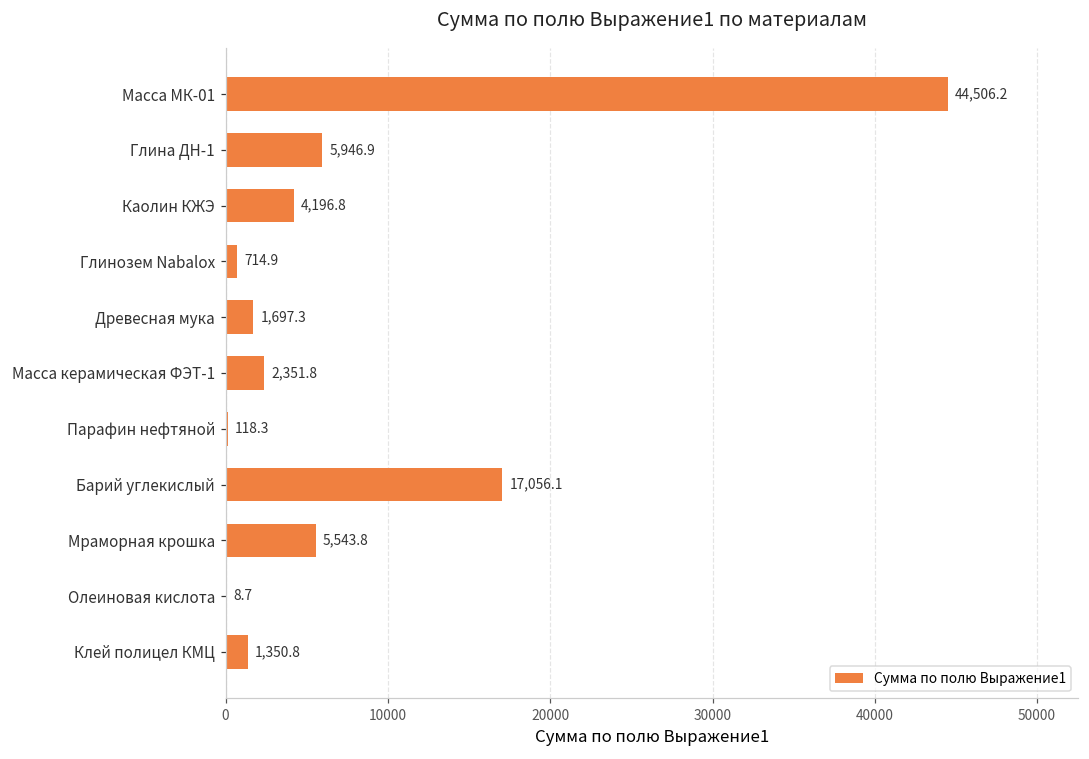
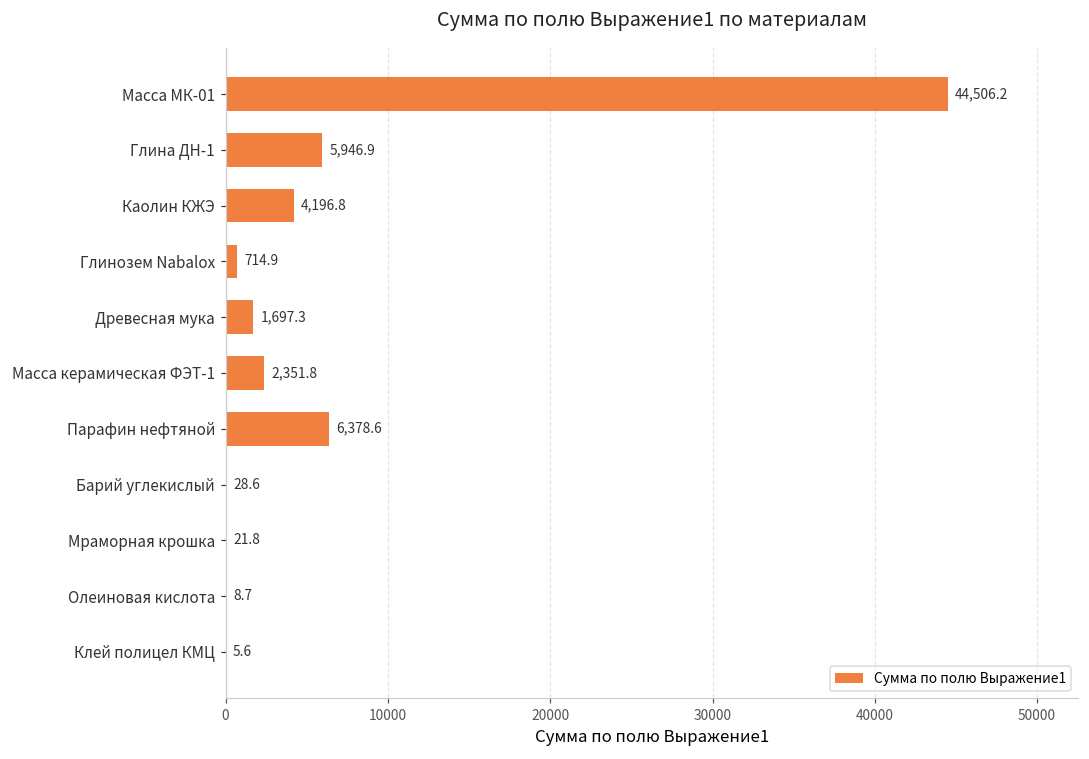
Парафин нефтяной: 118.3 -> 6,378.6
Барий углекислый: 17,056.1 -> 28.6
Мраморная крошка: 5,543.8 -> 21.8
Клей полицел КМЦ: 1,350.8 -> 5.6
